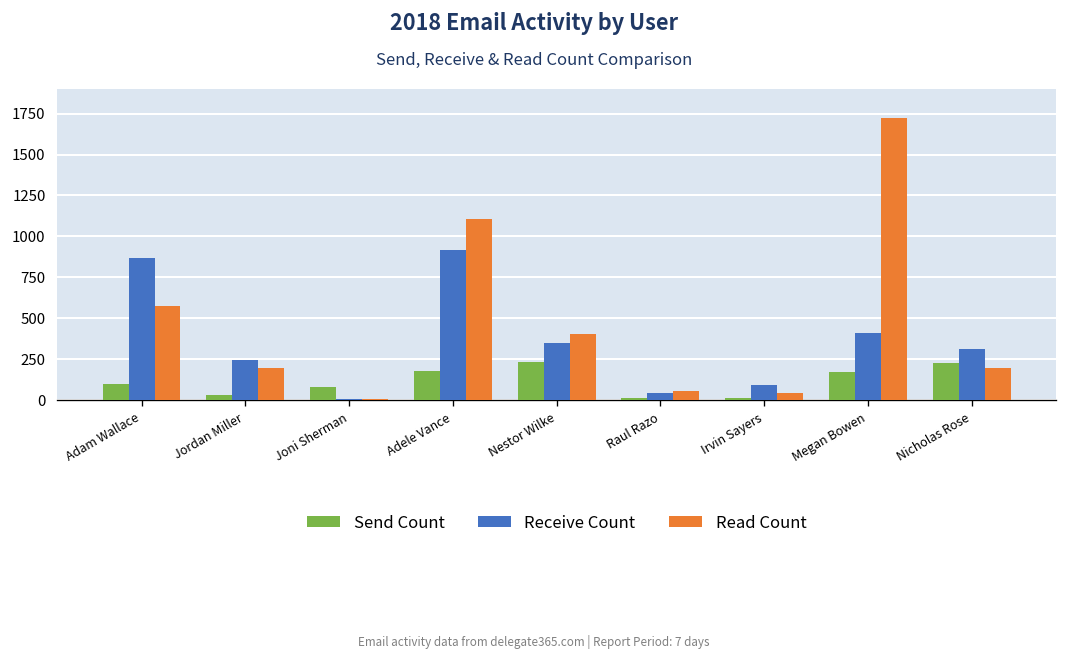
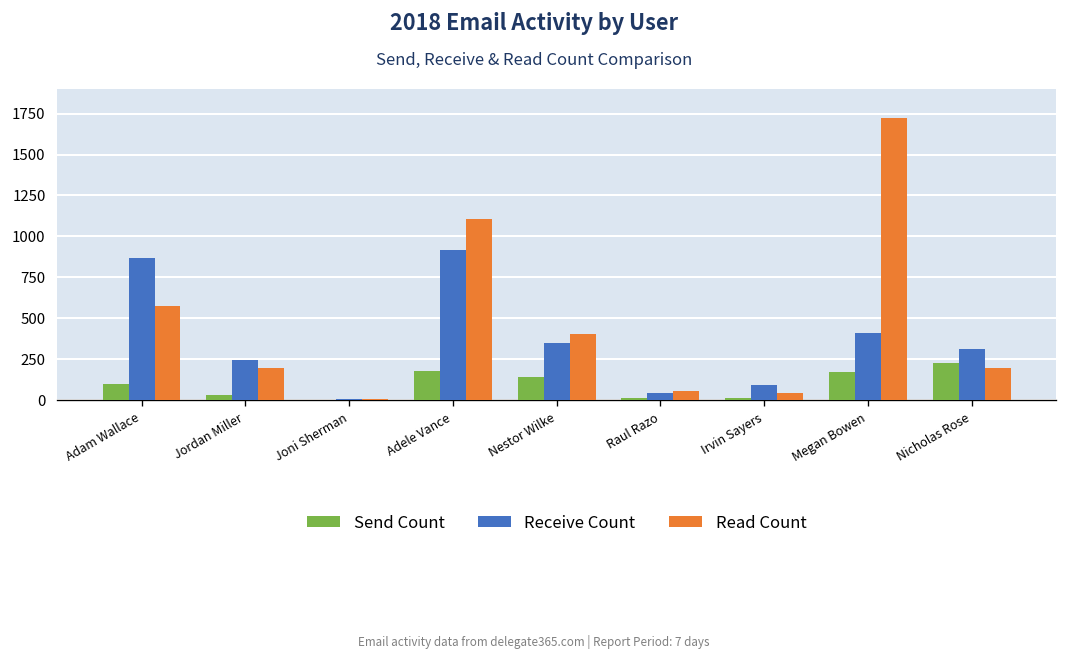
Send Count, Joni Sherman: 80 -> 0
Send Count, Nestor Wilke: 230 -> 140
